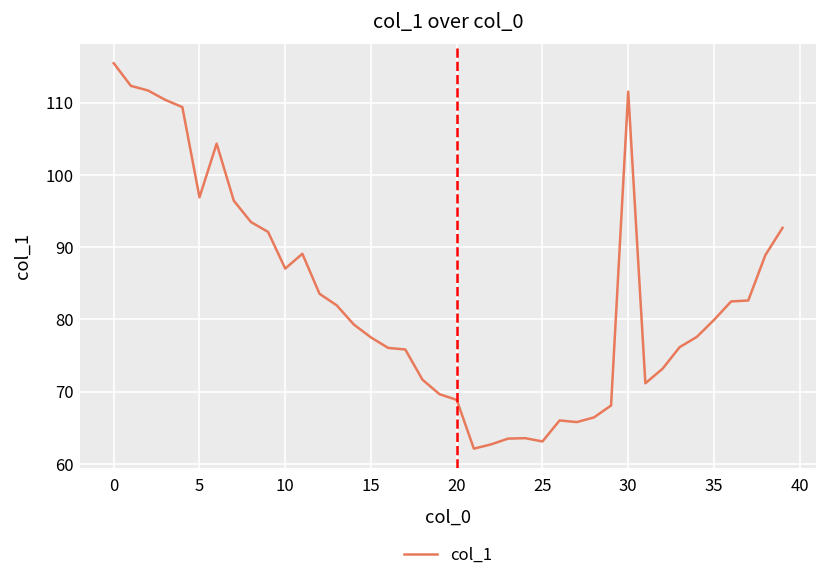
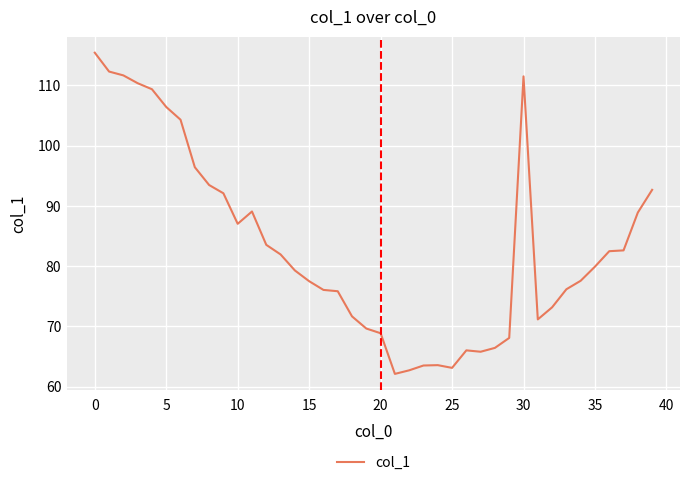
5: 97 -> 106
